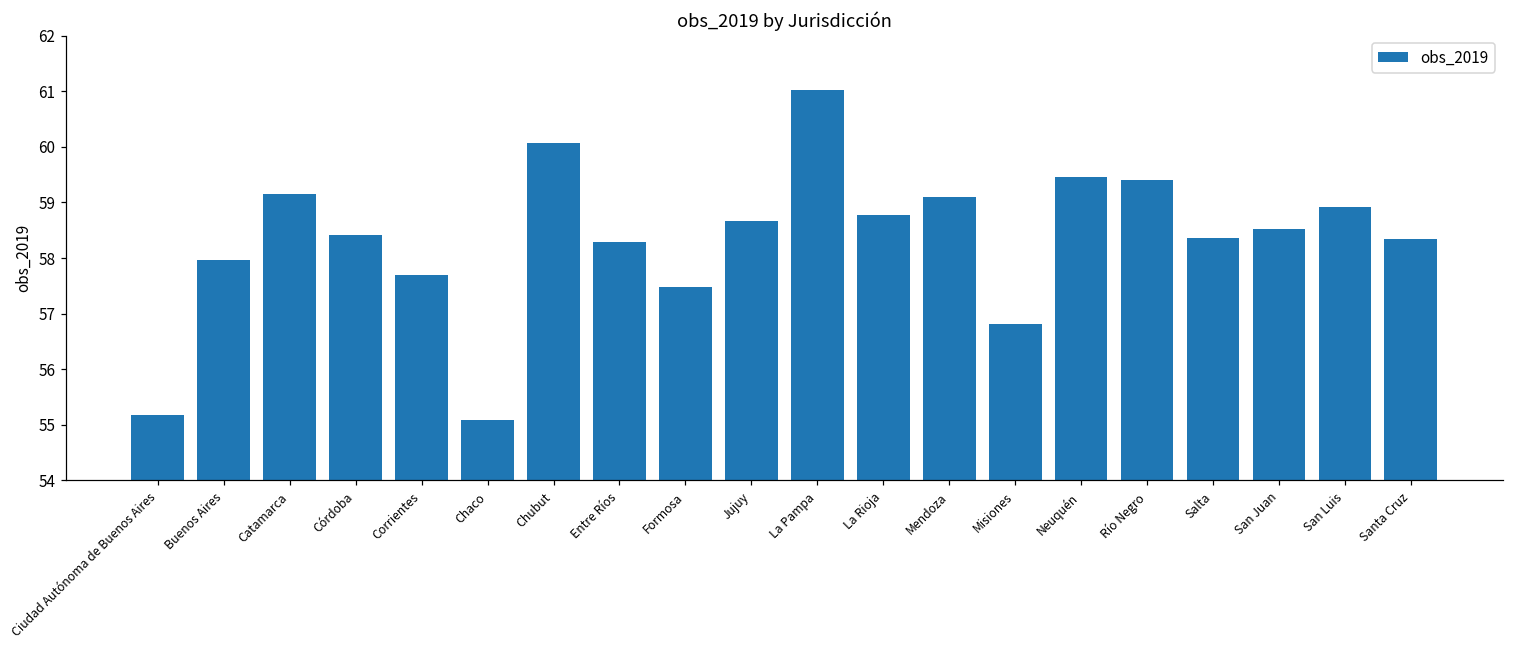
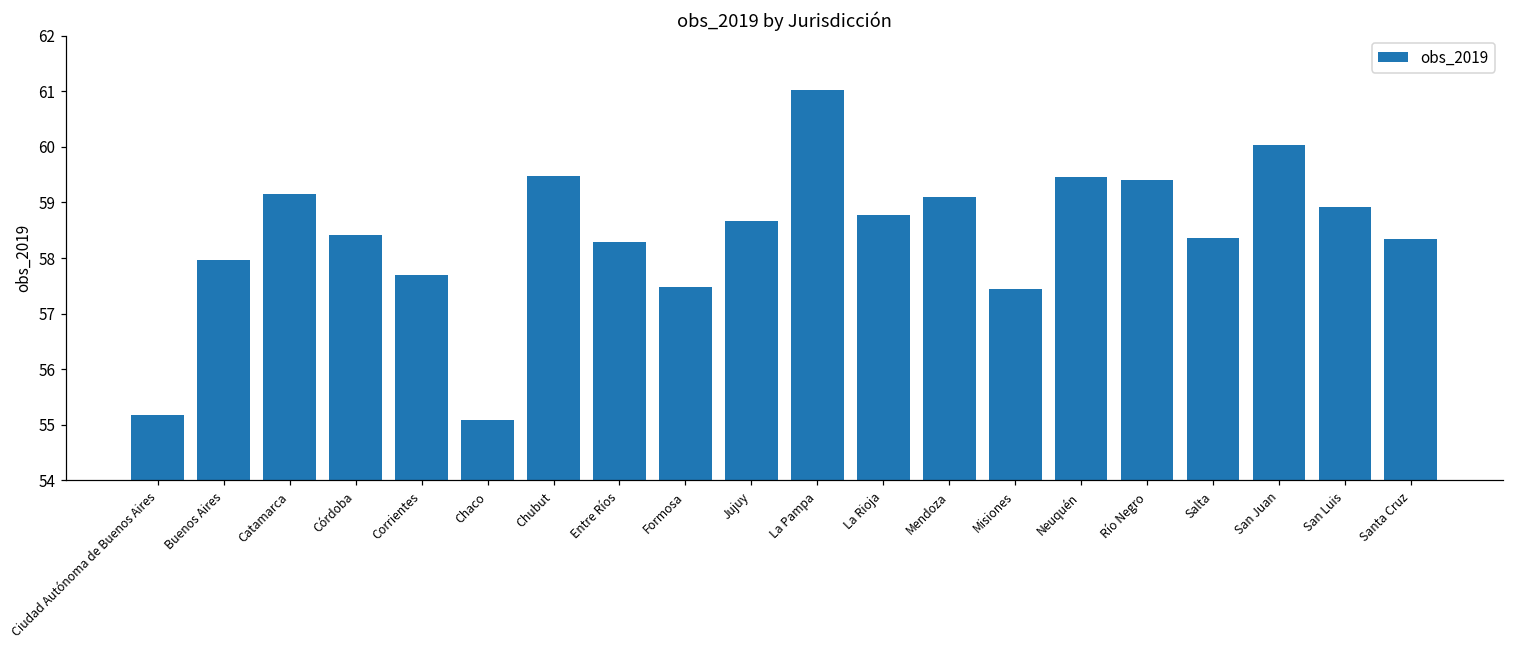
Chubut: 60.1 -> 59.5
Misiones: 56.8 -> 57.4
San Juan: 58.5 -> 60.0
